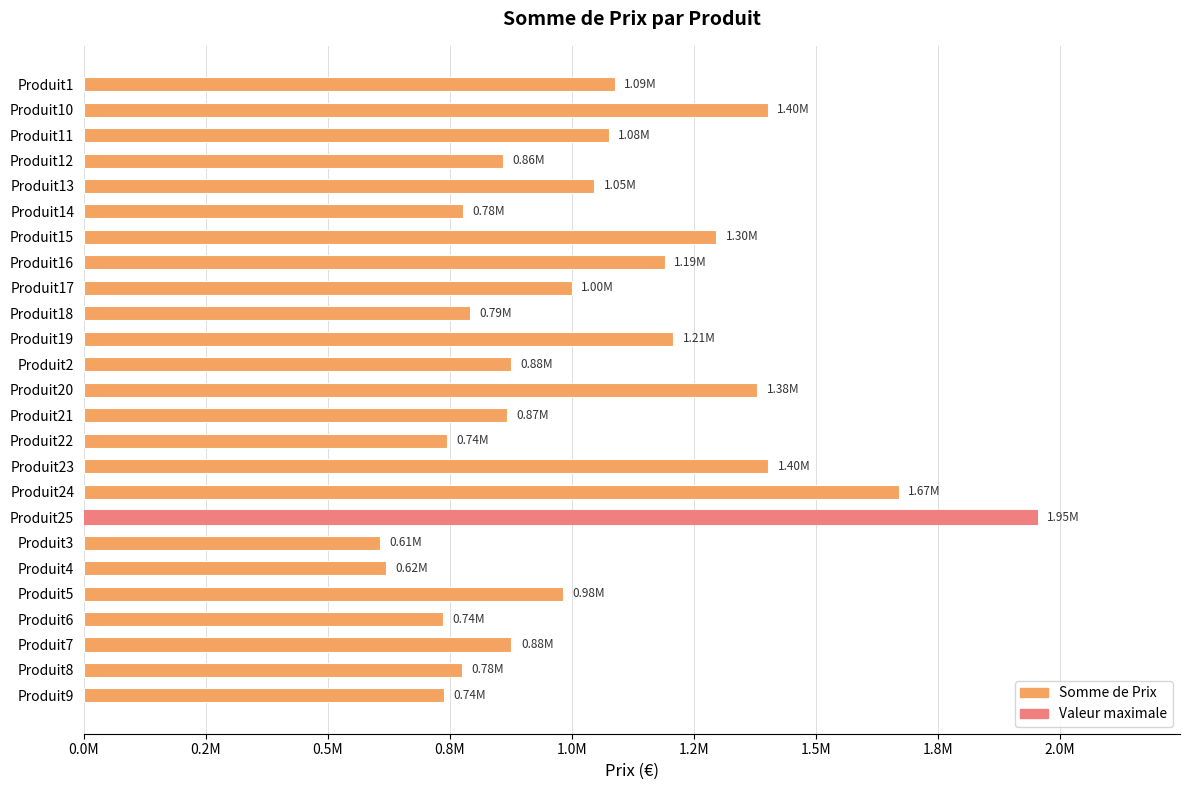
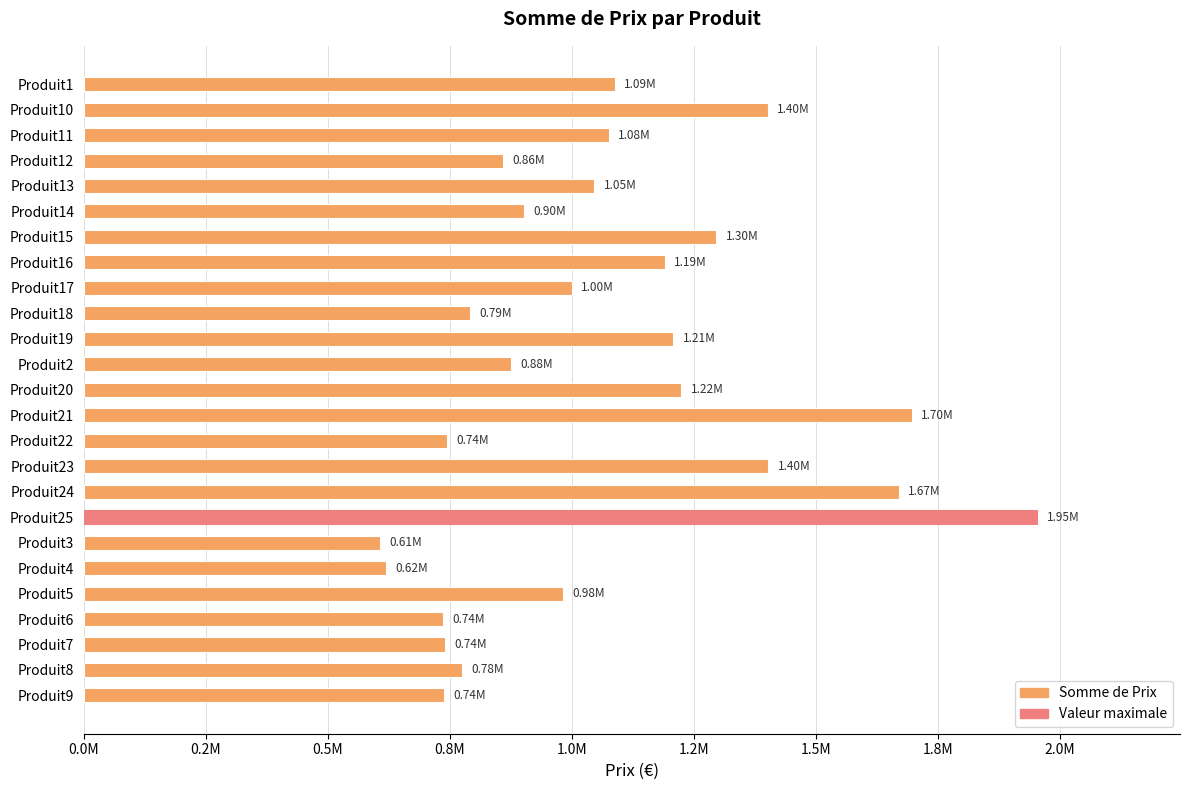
Produit14: 0.78M -> 0.90M
Produit20: 1.38M -> 1.22M
Produit21: 0.87M -> 1.70M
Produit7: 0.88M -> 0.74M
